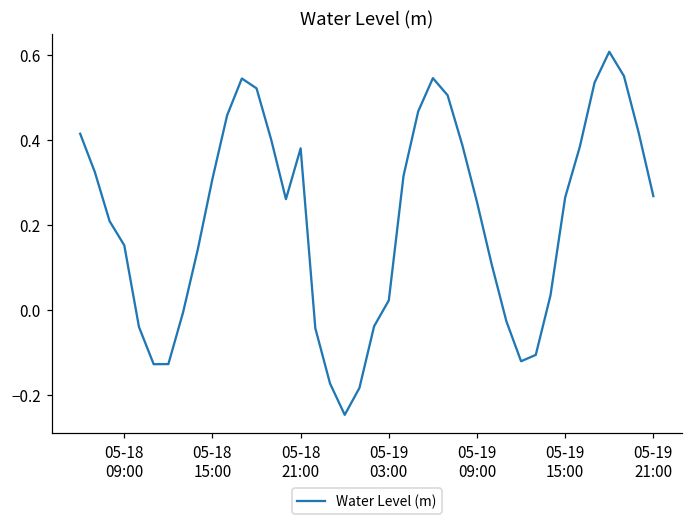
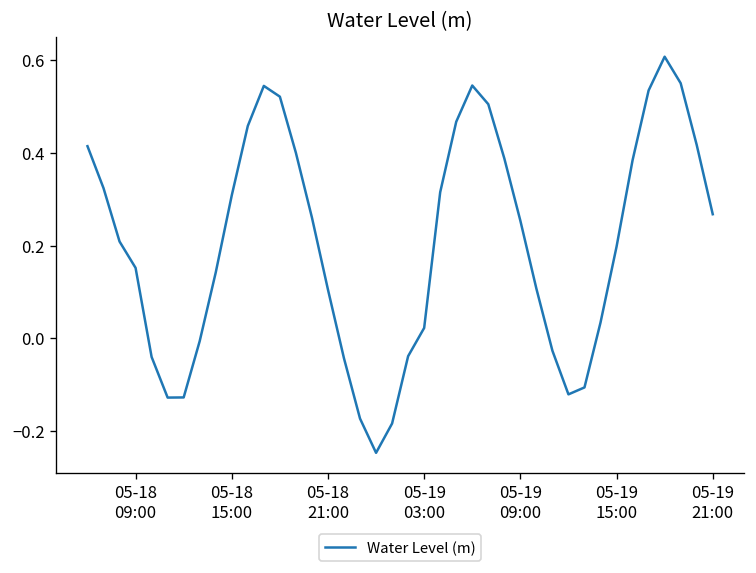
05-18 21:00: 0.38 -> 0.10
05-19 15:00: 0.26 -> 0.20
